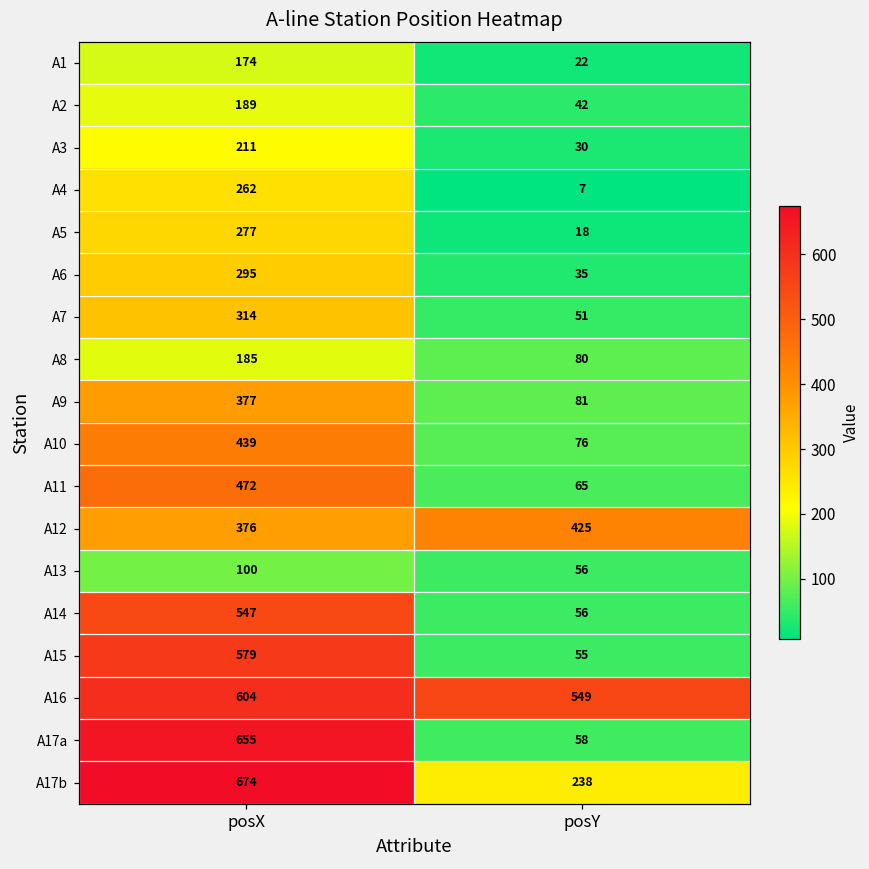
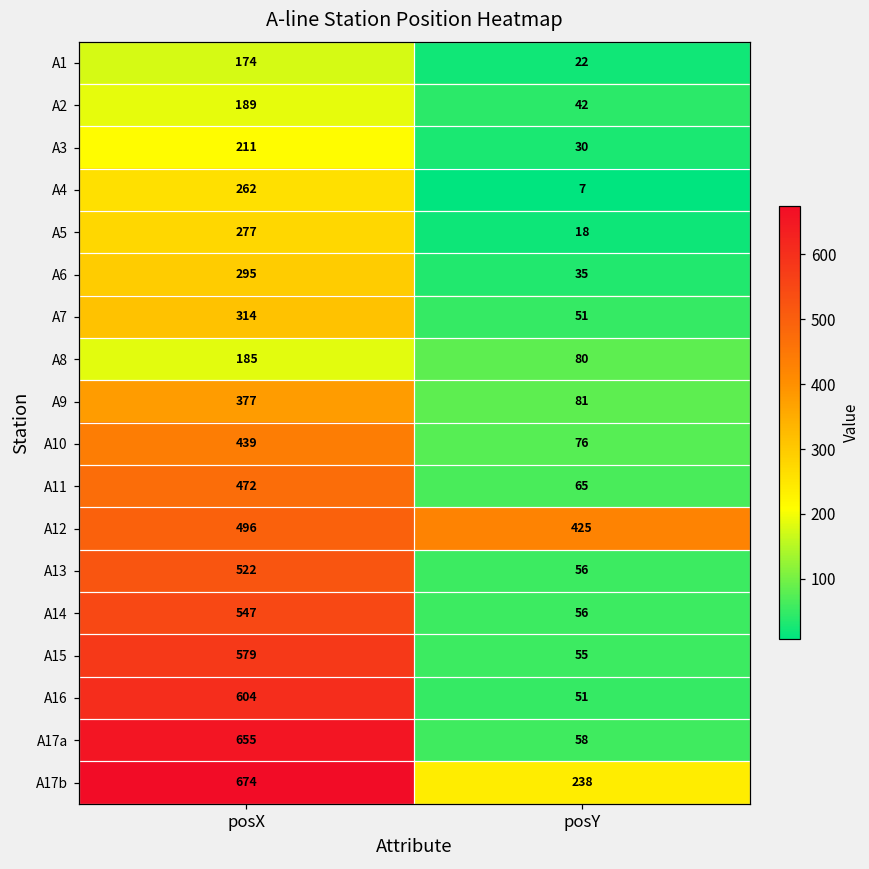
A12, posX: 376 -> 496
A13, posX: 100 -> 522
A16, posY: 549 -> 51
